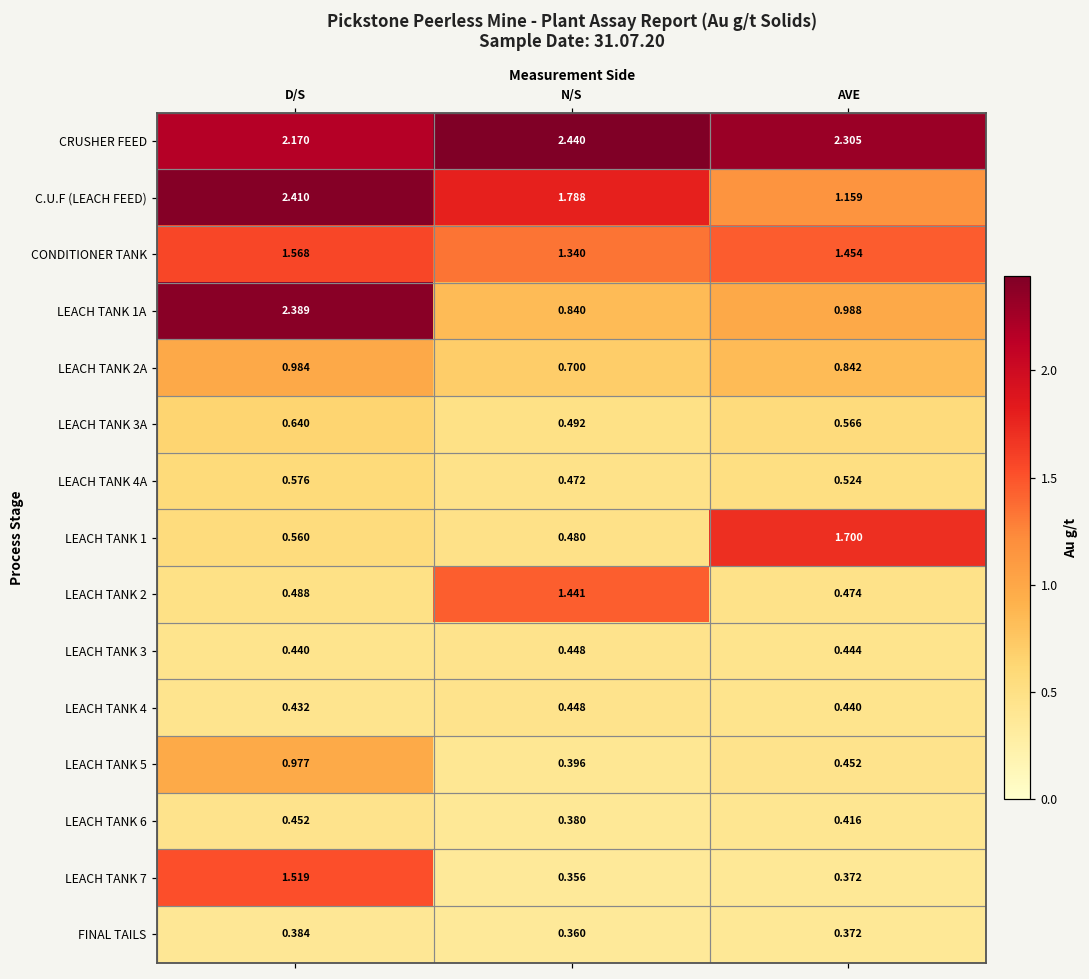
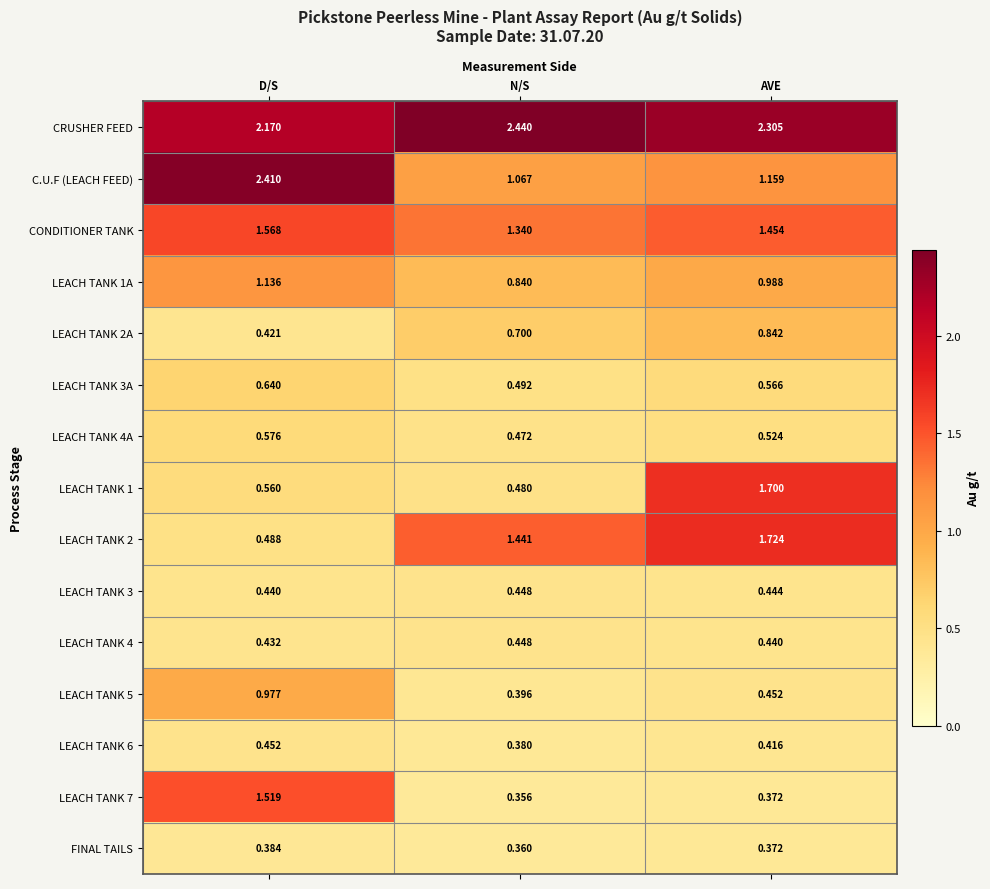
C.U.F (LEACH FEED), N/S: 1.788 -> 1.067
LEACH TANK 1A, D/S: 2.389 -> 1.136
LEACH TANK 2A, D/S: 0.984 -> 0.421
LEACH TANK 2, AVE: 0.474 -> 1.724
